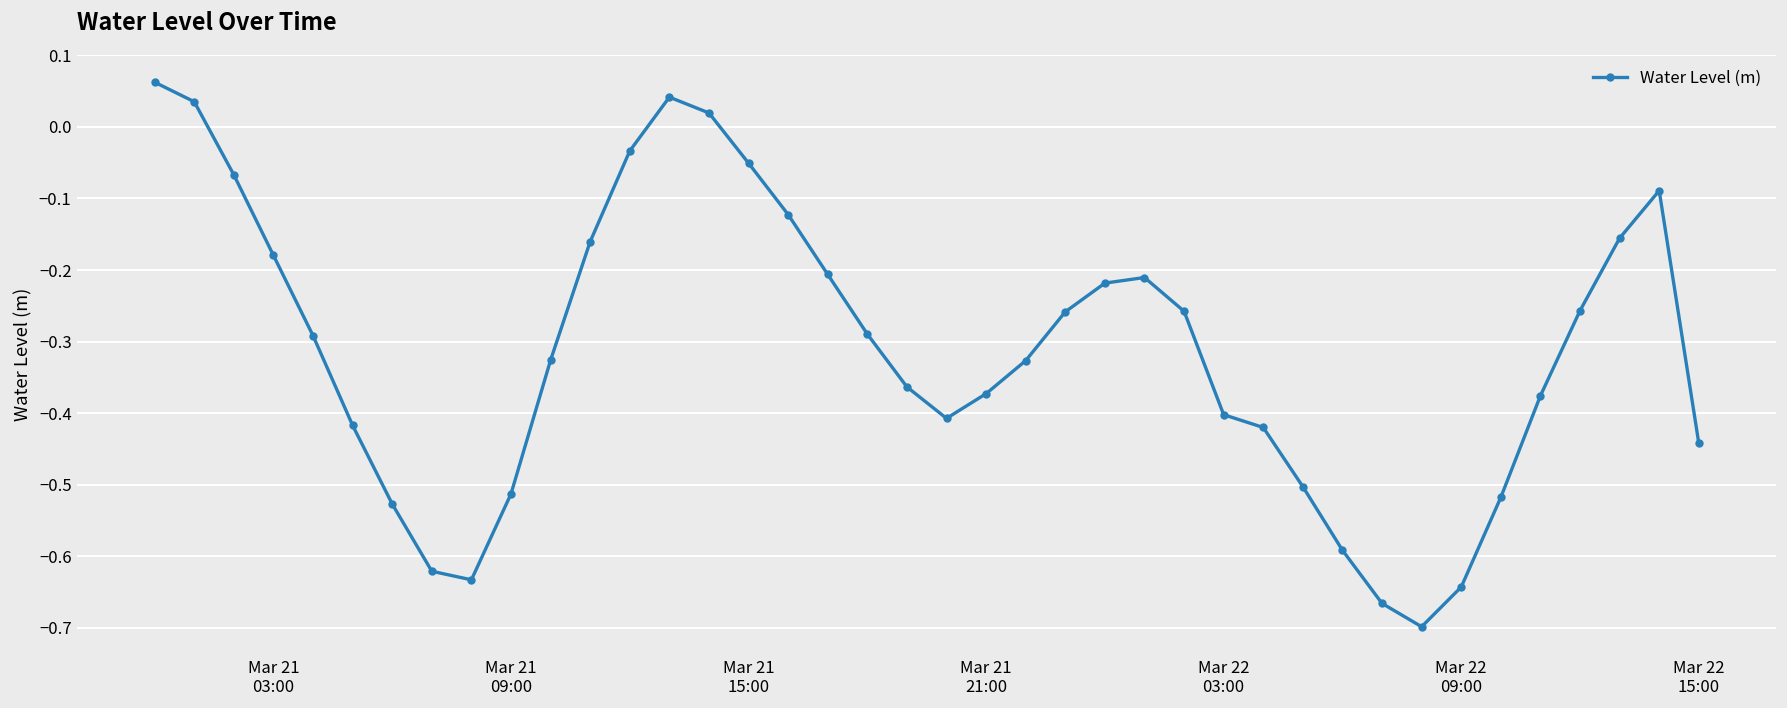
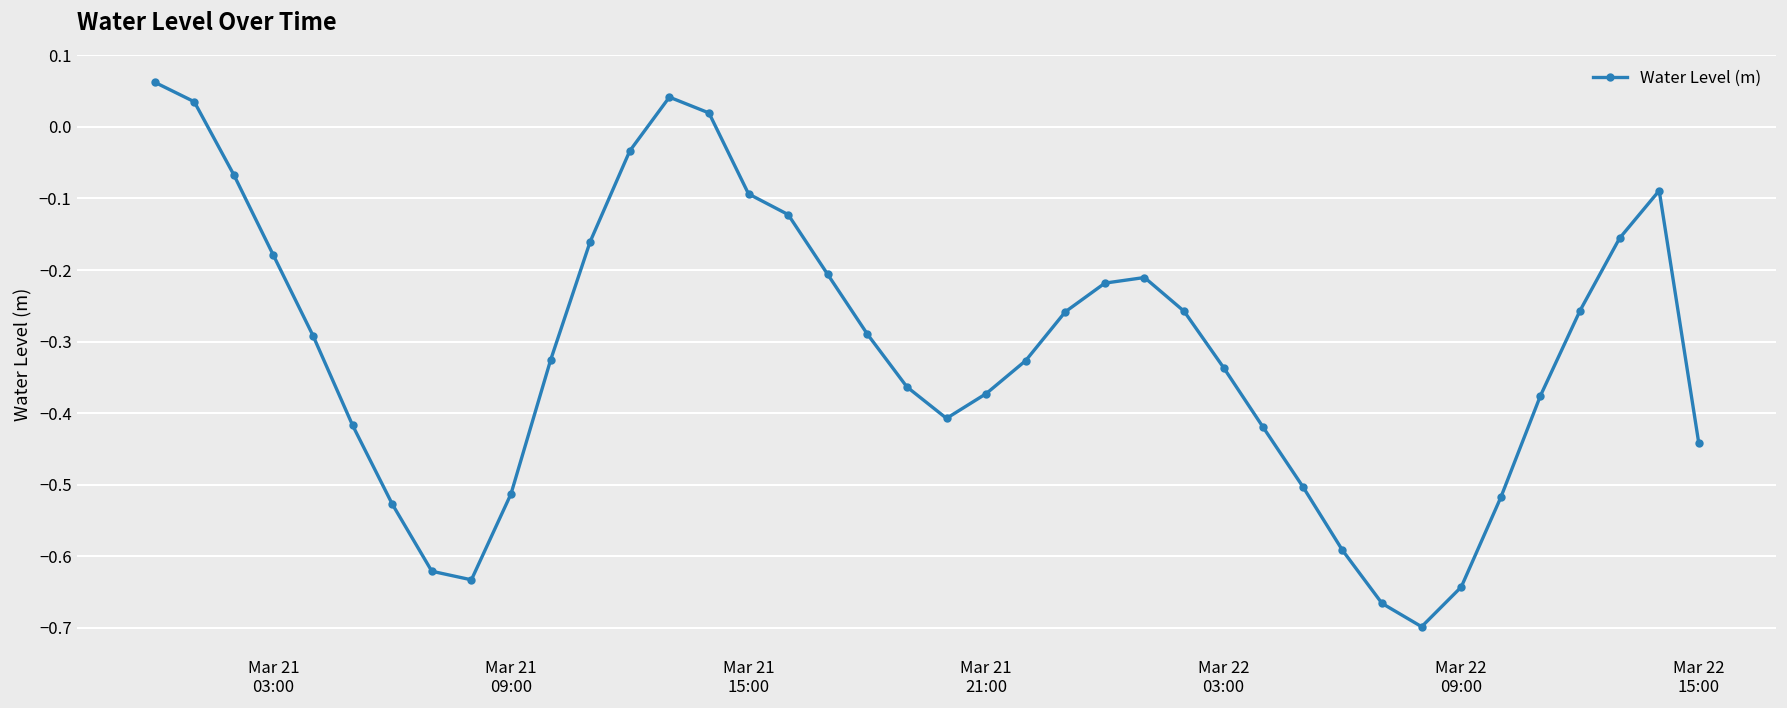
Mar 21 15:00: -0.05 -> -0.09
Mar 22 03:00: -0.40 -> -0.34
